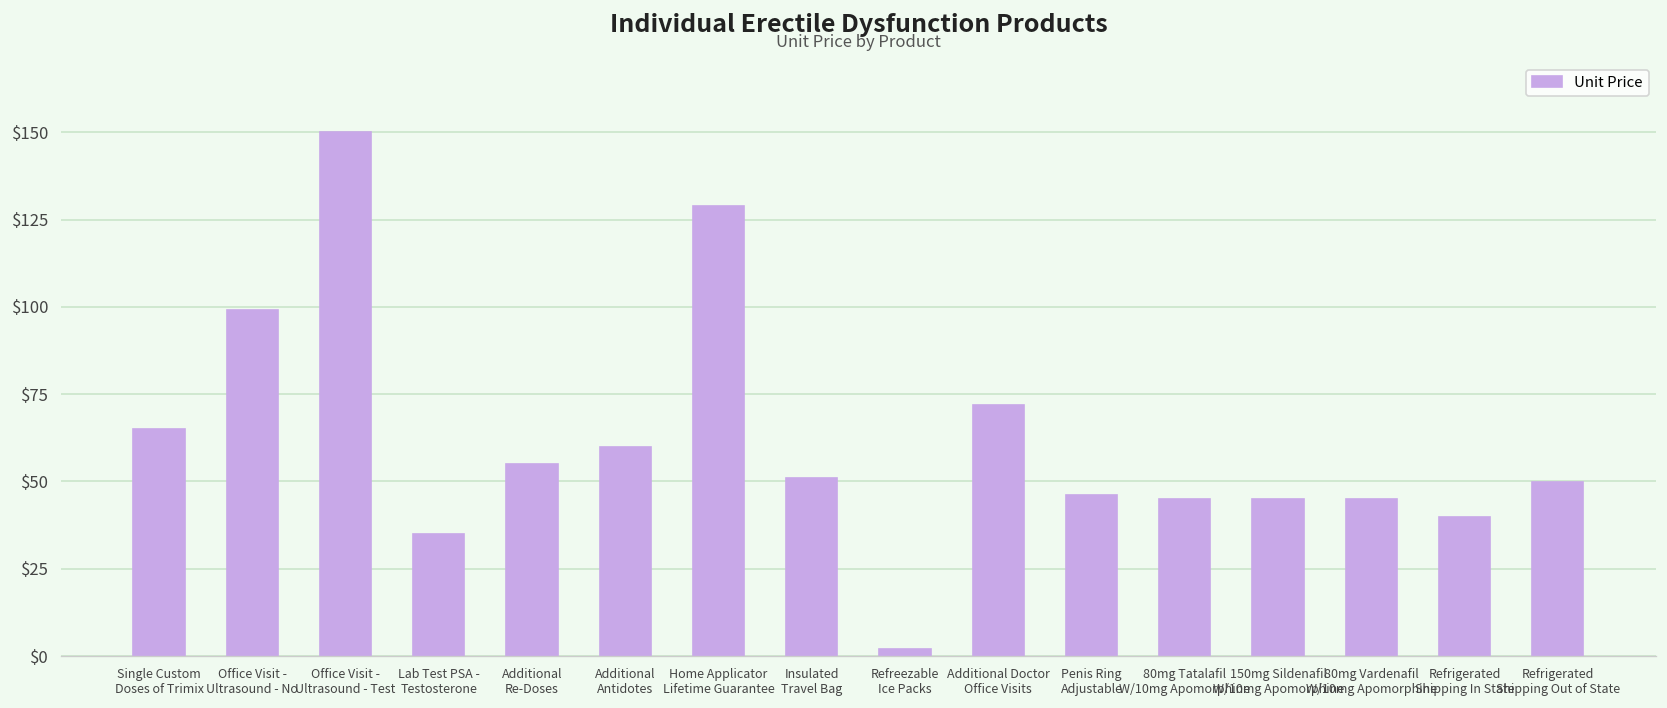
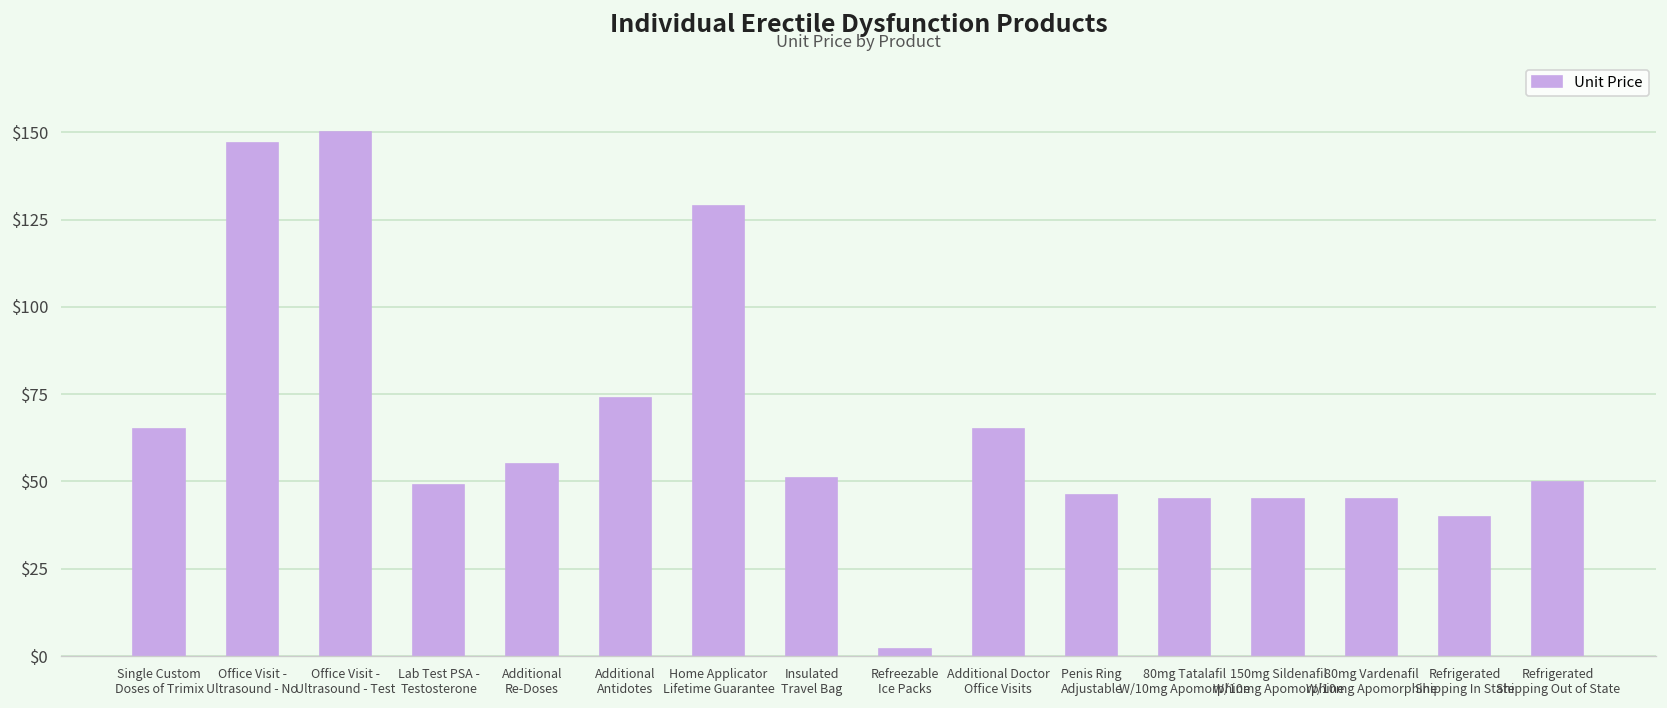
Office Visit - Ultrasound - No: $99 -> $147
Lab Test PSA - Testosterone: $35 -> $49
Additional Antidotes: $60 -> $74
Additional Doctor Office Visits: $72 -> $65
